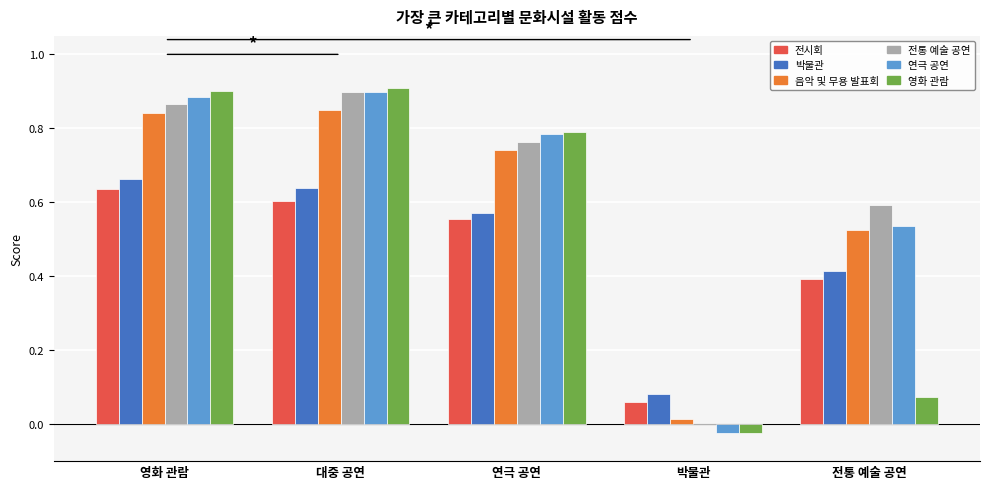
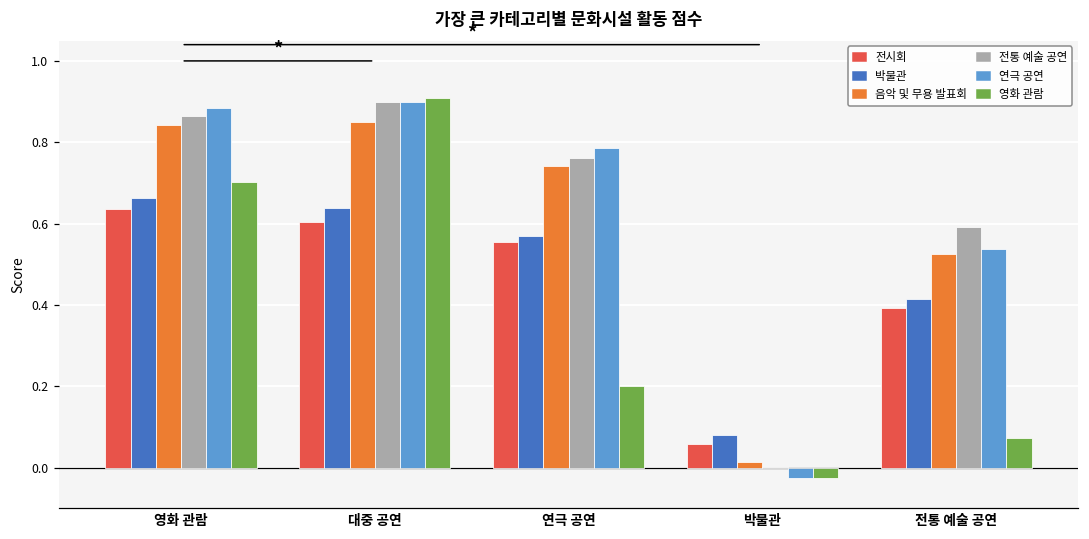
영화 관람, 영화 관람: 0.90 -> 0.70
영화 관람, 연극 공연: 0.79 -> 0.20
